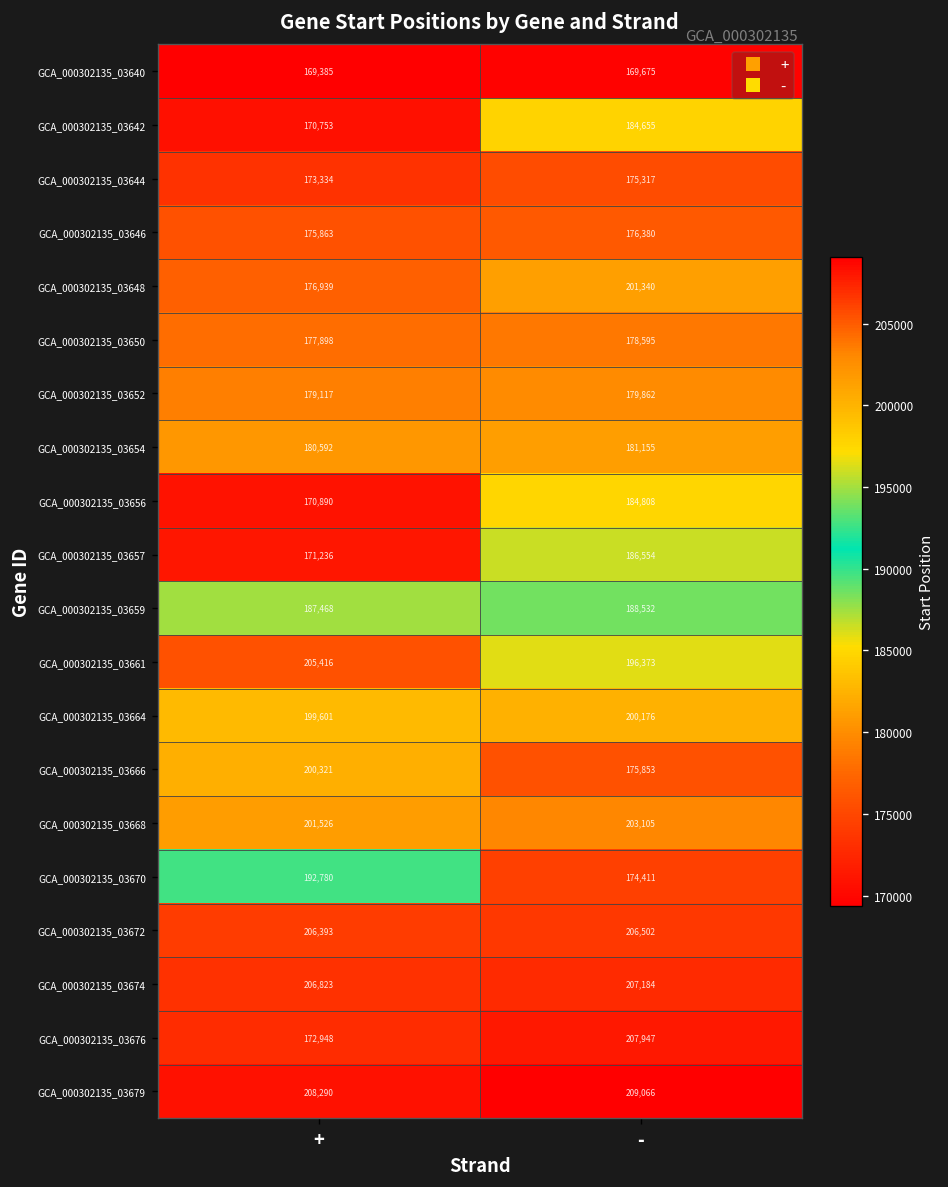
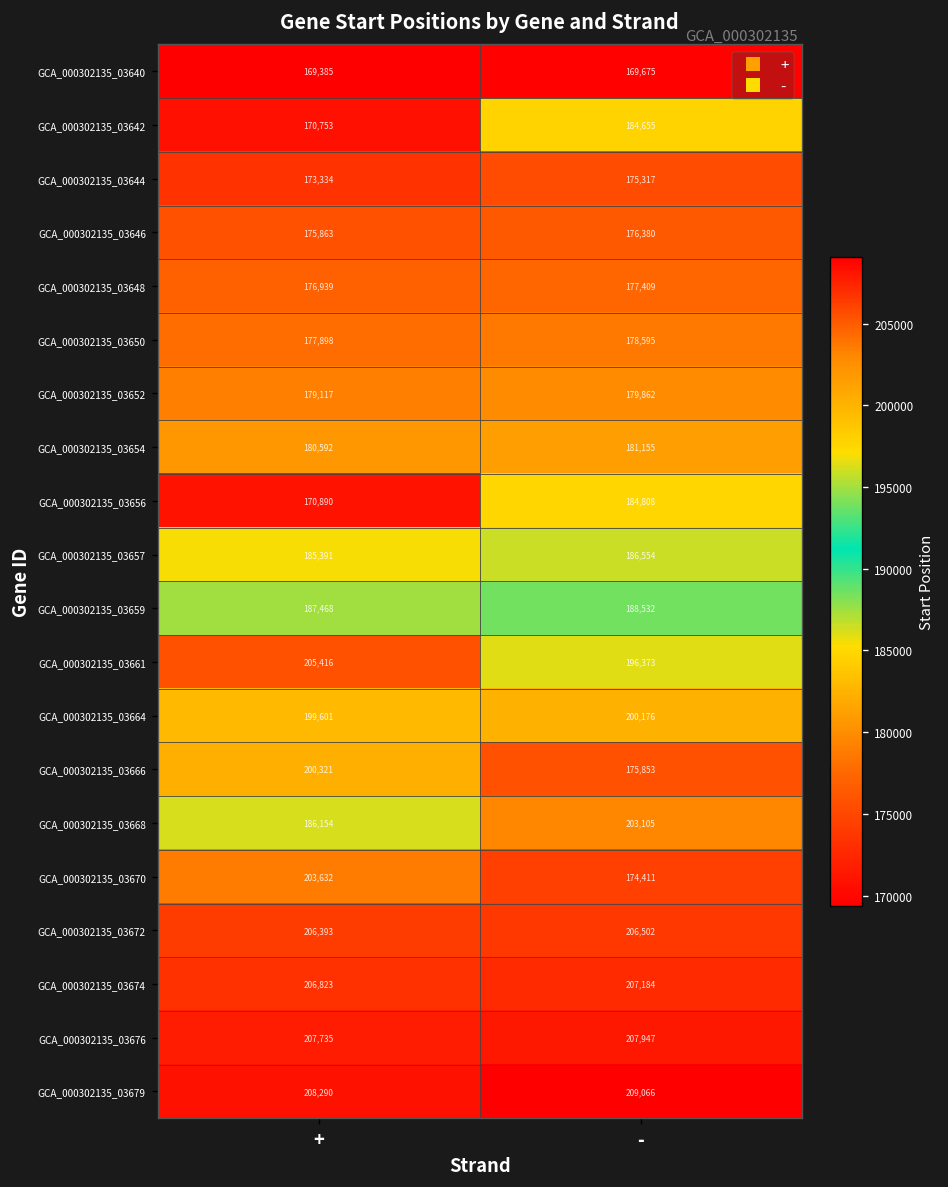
GCA_000302135_03648, -: 201,340 -> 177,409
GCA_000302135_03657, +: 171,236 -> 185,391
GCA_000302135_03668, +: 201,526 -> 186,154
GCA_000302135_03670, +: 192,780 -> 203,632
GCA_000302135_03676, +: 172,948 -> 207,735
